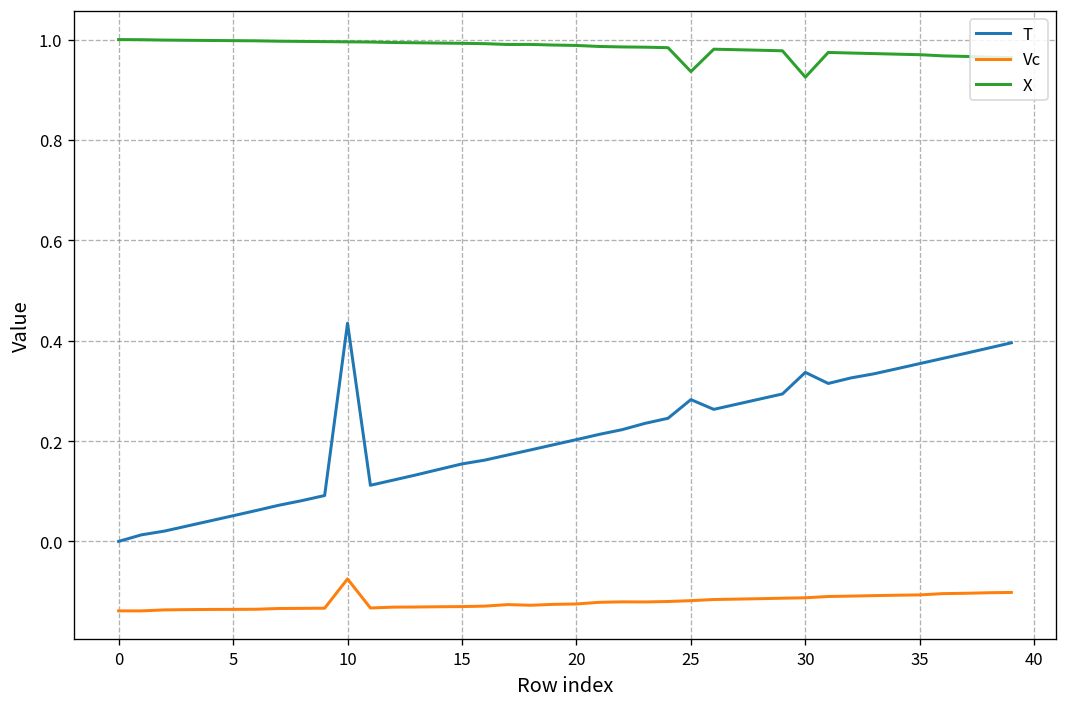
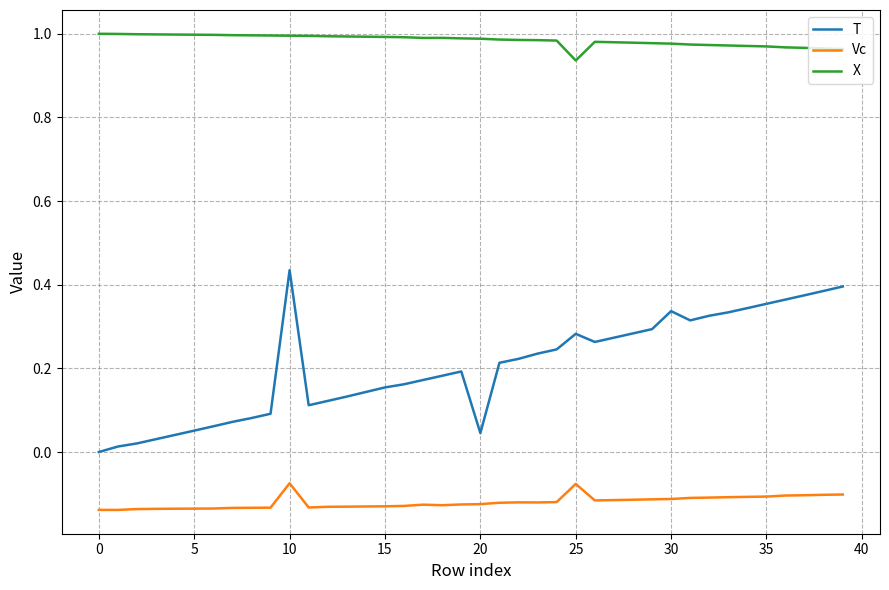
T, 20: 0.20 -> 0.05
Vc, 25: -0.12 -> -0.08
X, 30: 0.93 -> 0.98
